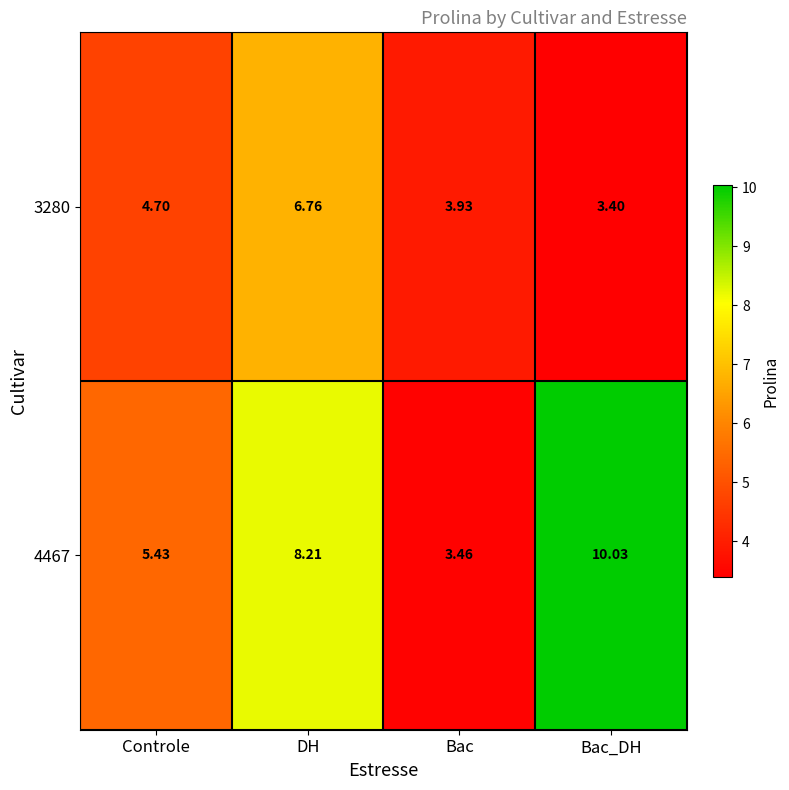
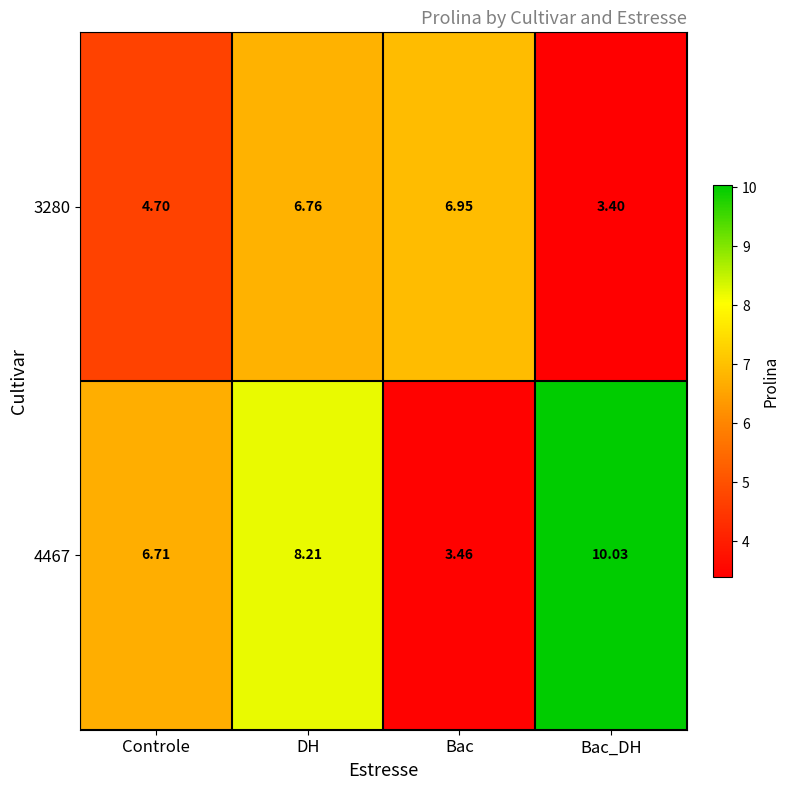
3280, Bac: 3.93 -> 6.95
4467, Controle: 5.43 -> 6.71
